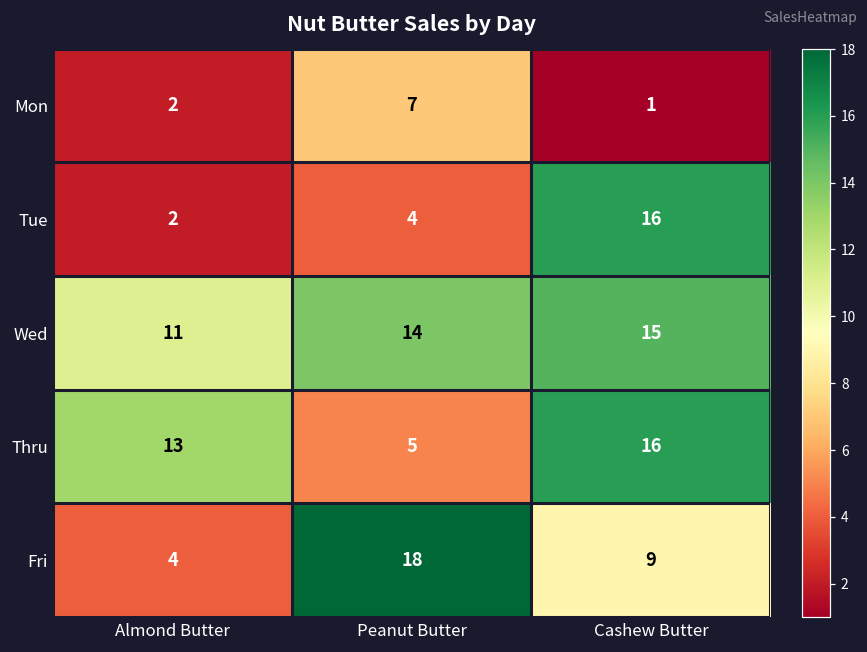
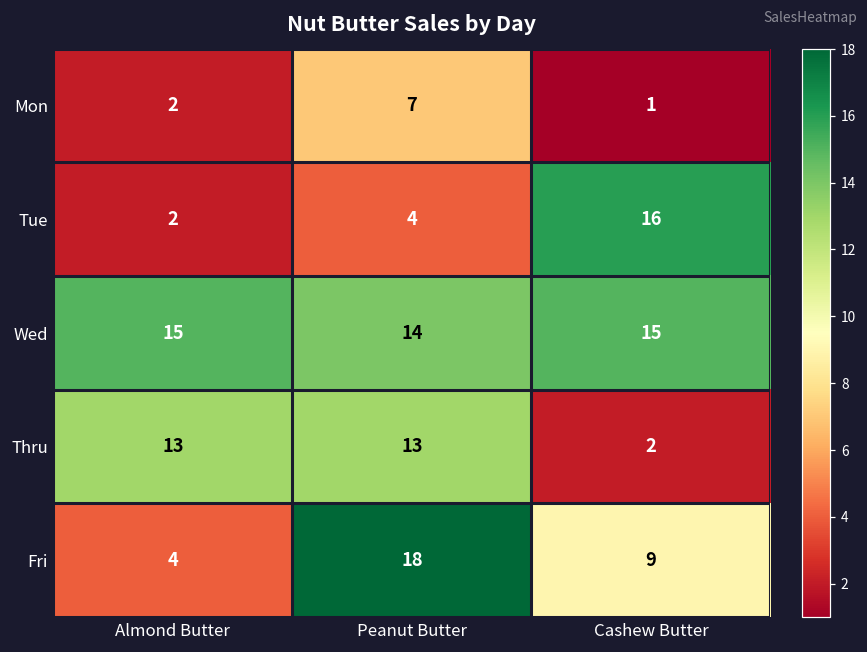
Wed, Almond Butter: 11 -> 15
Thru, Peanut Butter: 5 -> 13
Thru, Cashew Butter: 16 -> 2
